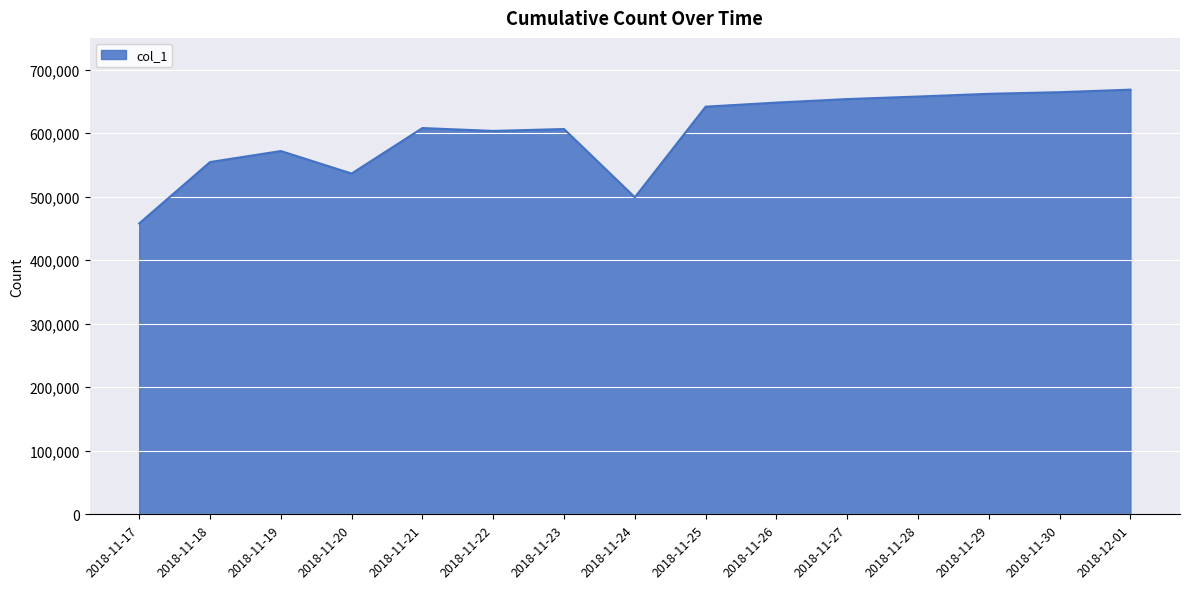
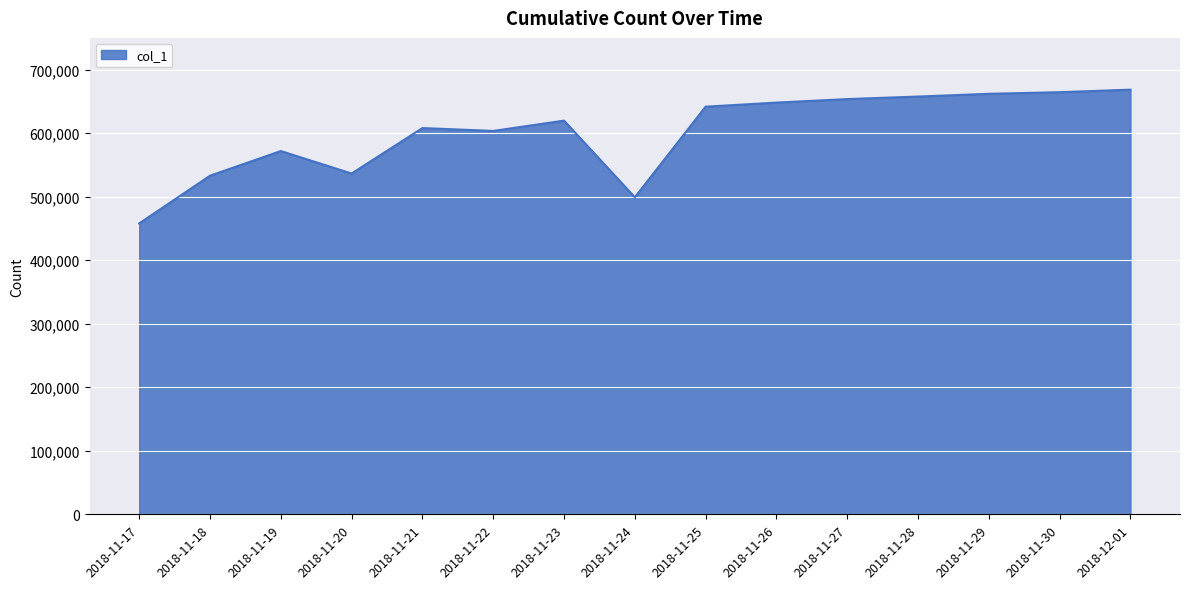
2018-11-18: 550,000 -> 530,000
2018-11-23: 610,000 -> 620,000
